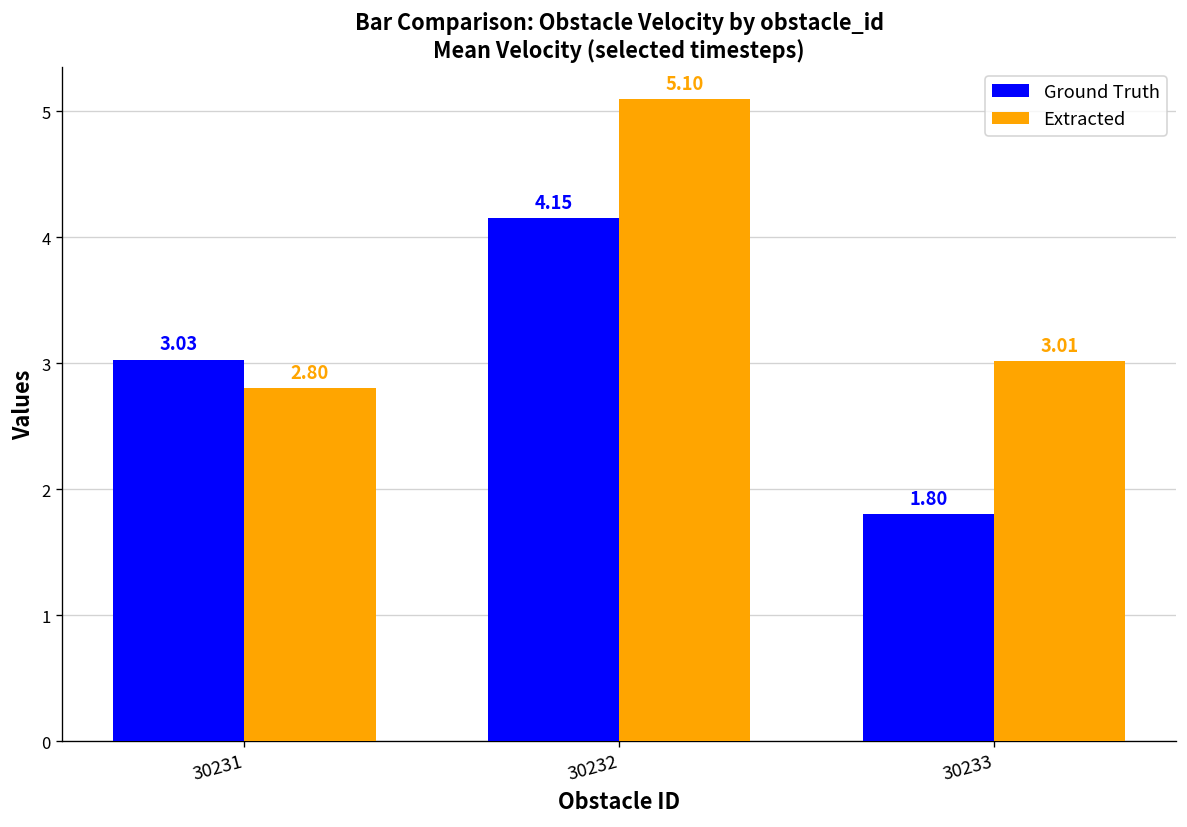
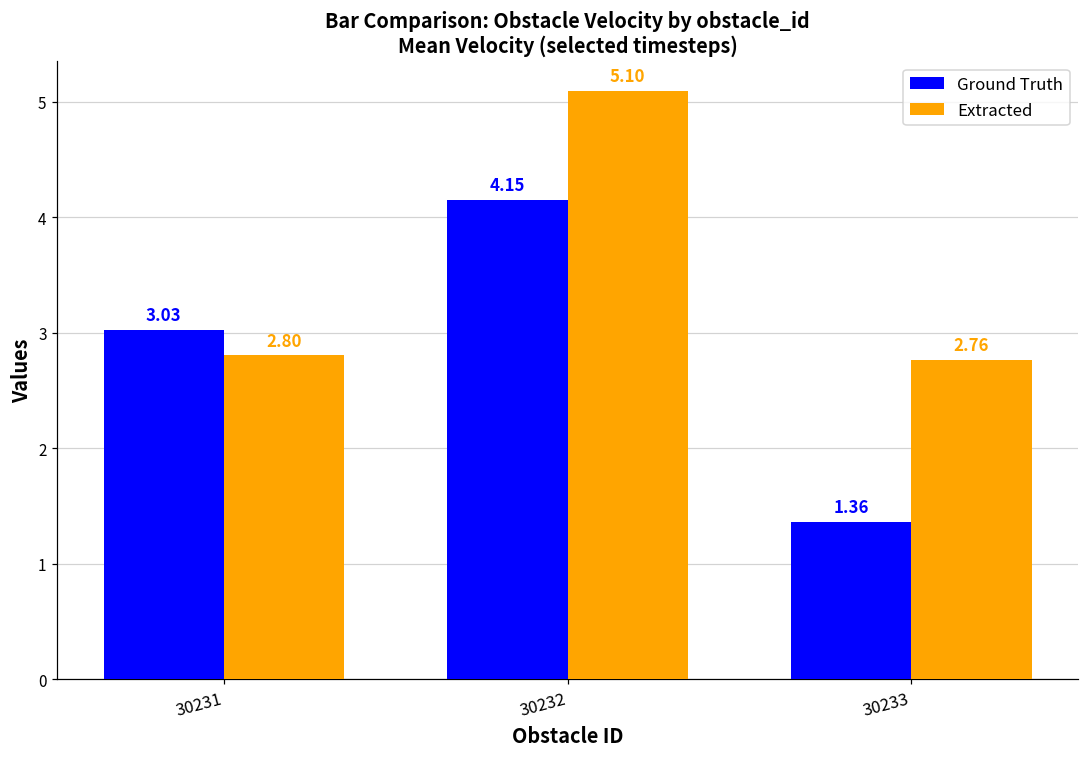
Ground Truth, 30233: 1.80 -> 1.36
Extracted, 30233: 3.01 -> 2.76
